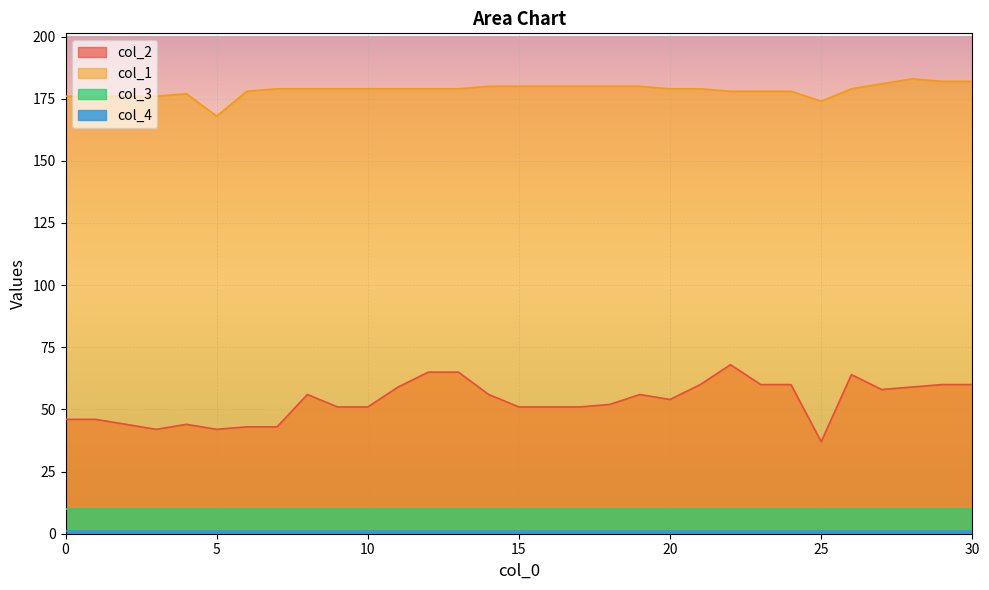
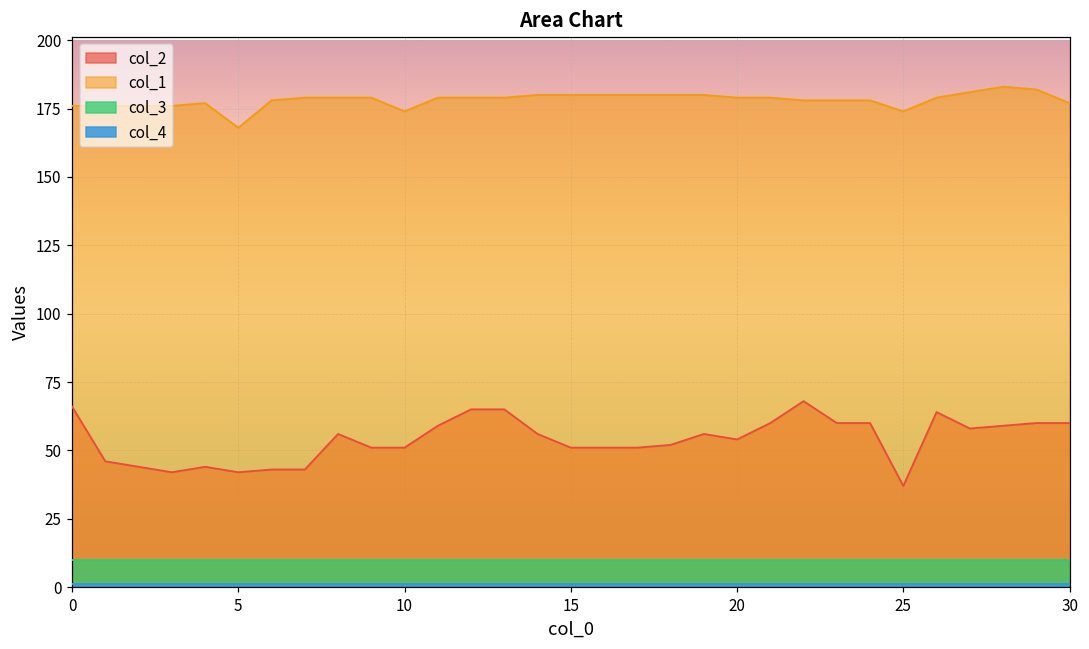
col_2, 0: 46 -> 66
col_1, 10: 179 -> 174
col_1, 30: 182 -> 177
